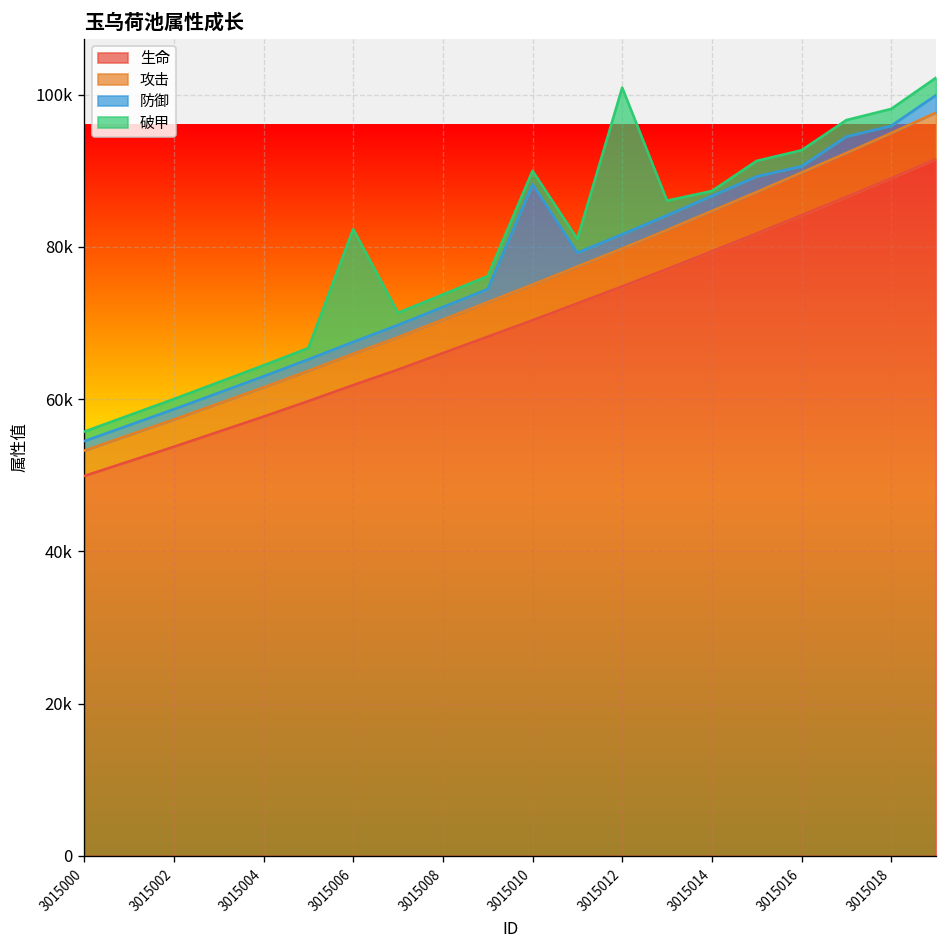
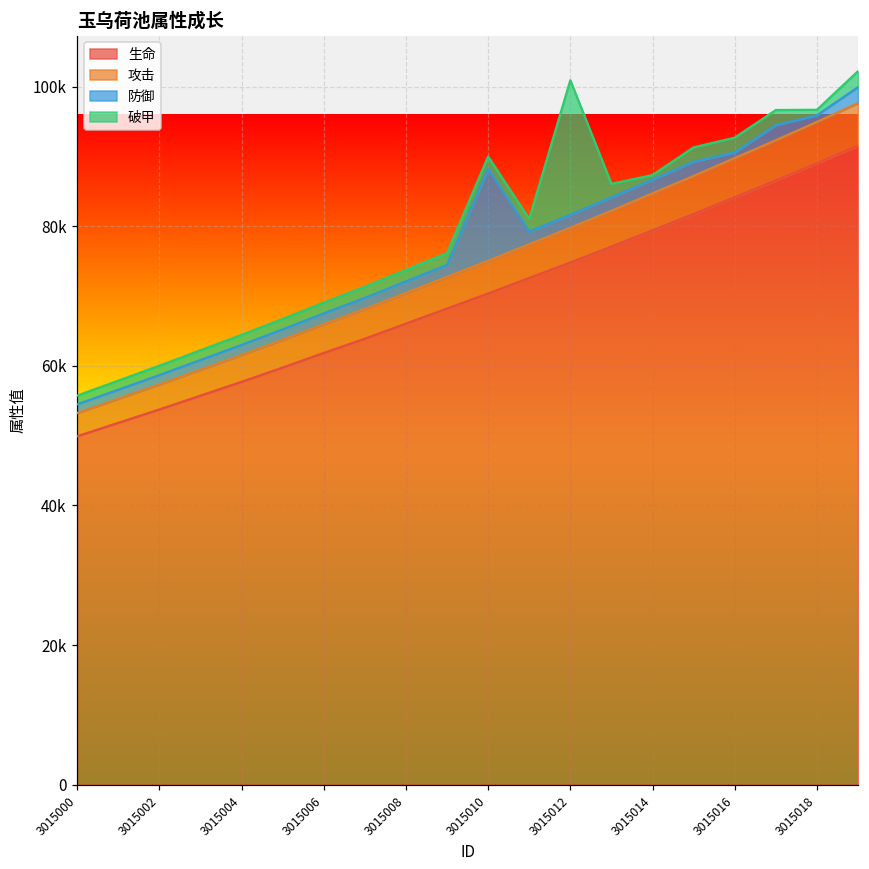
破甲, 3015006: 15000 -> 2000
破甲, 3015018: 2000 -> 1000
